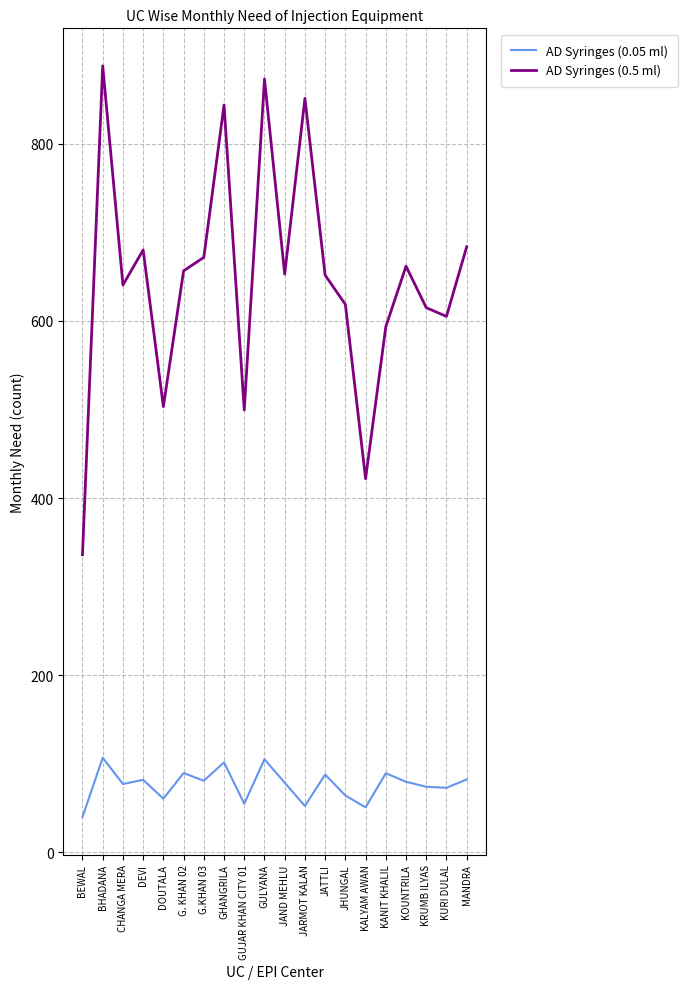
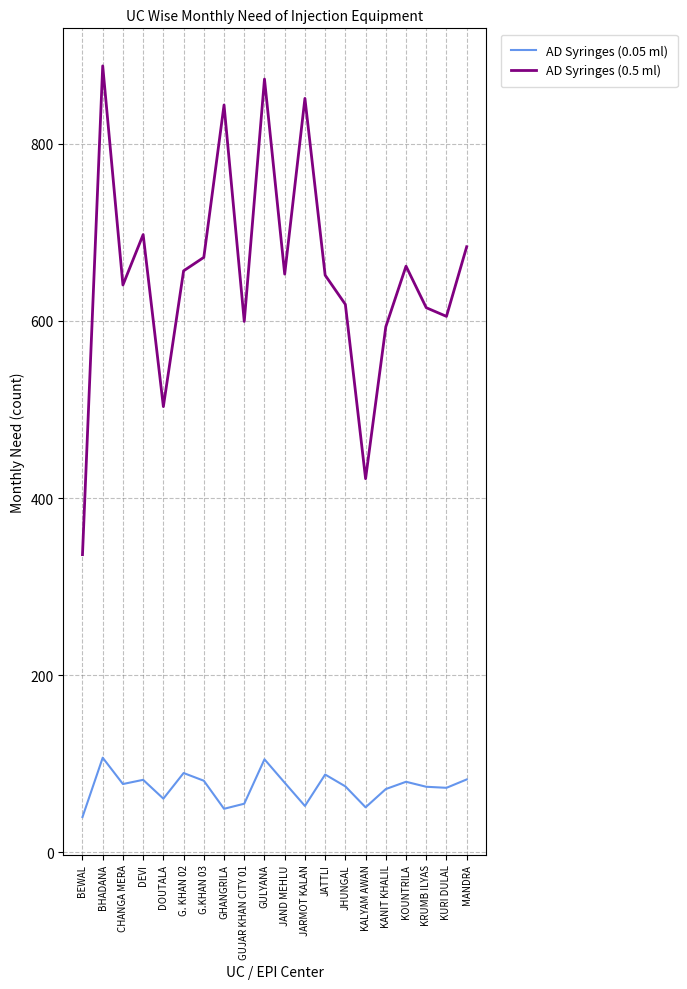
AD Syringes (0.5 ml), DEVI: 680 -> 700
AD Syringes (0.05 ml), GHANGRILA: 100 -> 50
AD Syringes (0.5 ml), GUJAR KHAN CITY 01: 500 -> 600
AD Syringes (0.05 ml), JHUNGAL: 60 -> 70
AD Syringes (0.05 ml), KANIT KHALIL: 90 -> 70
